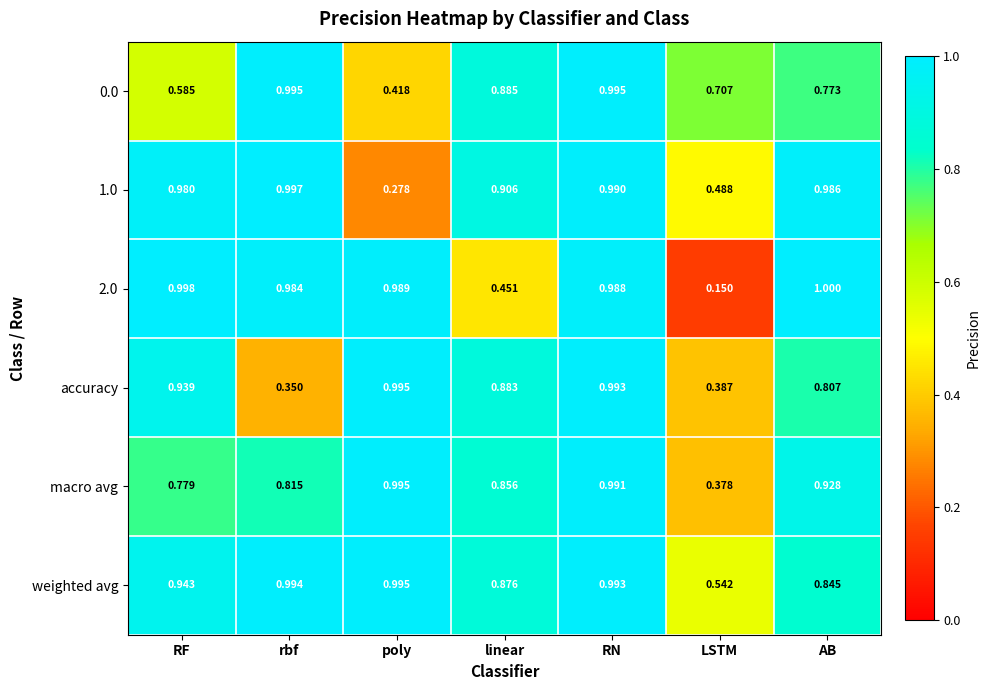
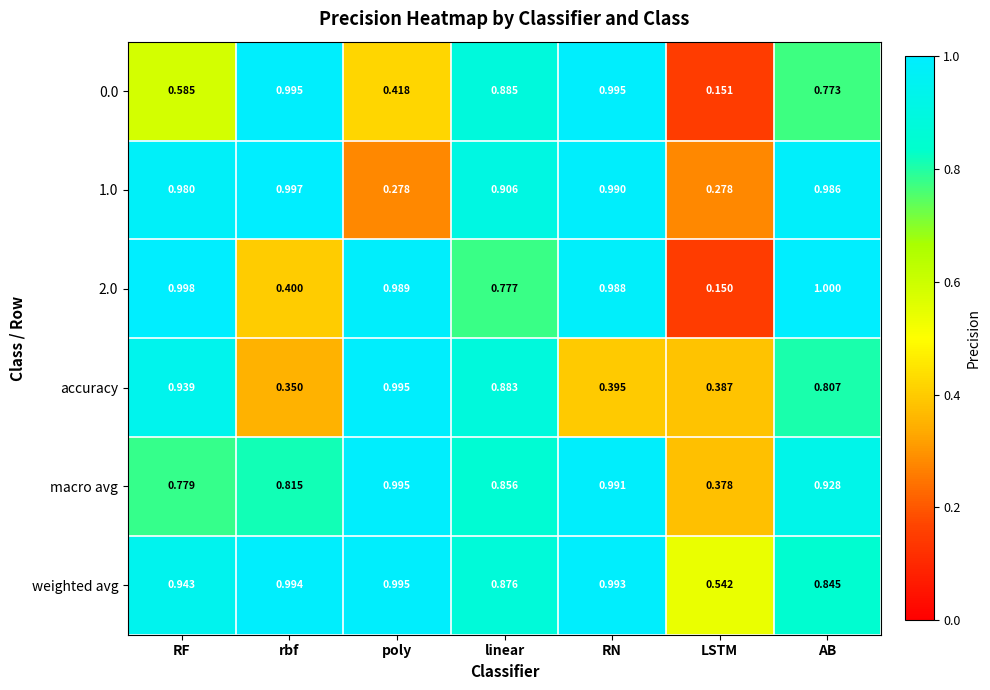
0.0, LSTM: 0.707 -> 0.151
1.0, LSTM: 0.488 -> 0.278
2.0, rbf: 0.984 -> 0.400
2.0, linear: 0.451 -> 0.777
accuracy, RN: 0.993 -> 0.395
